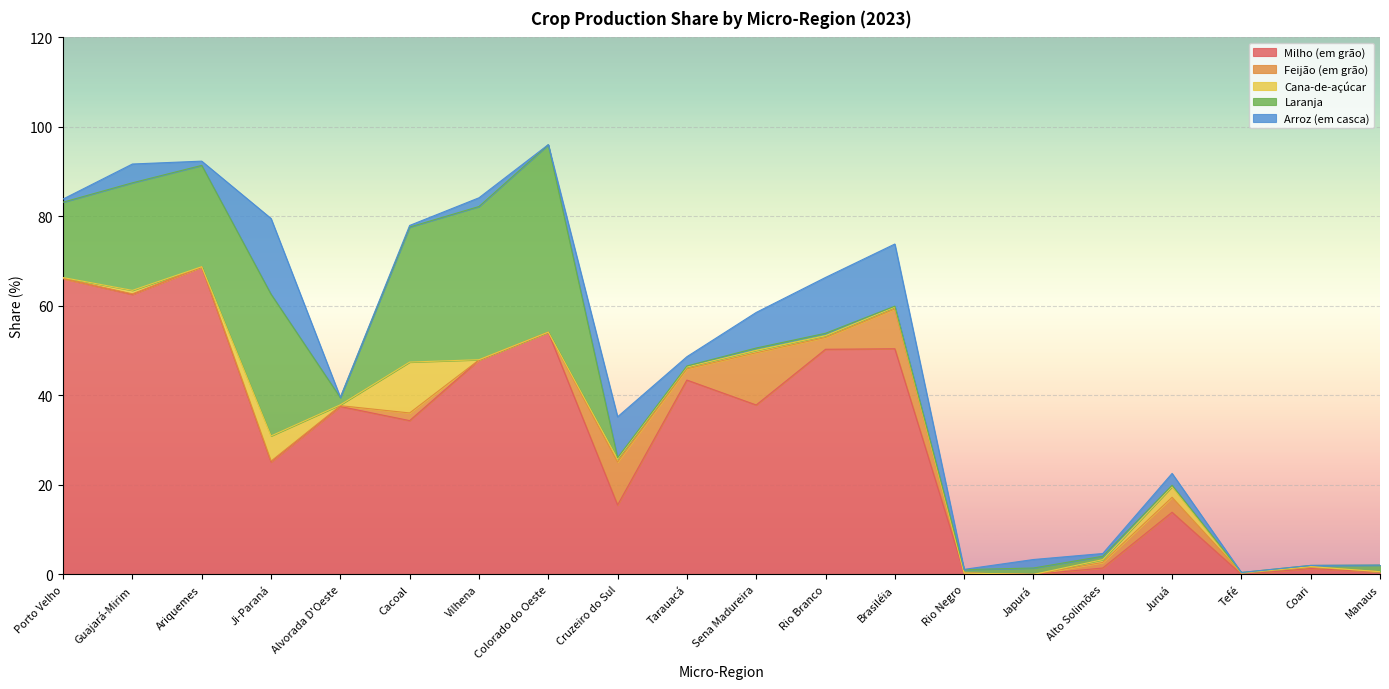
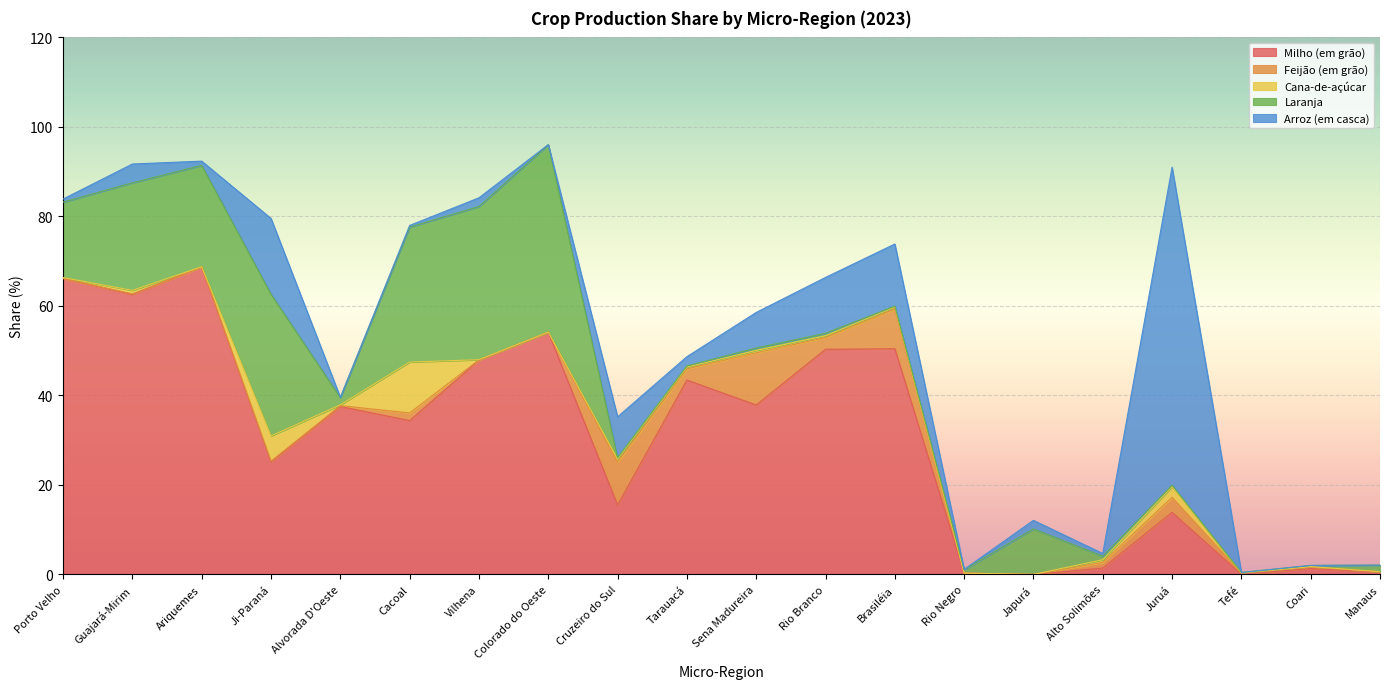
Laranja, Japurá: 1 -> 10
Arroz (em casca), Juruá: 3 -> 71
